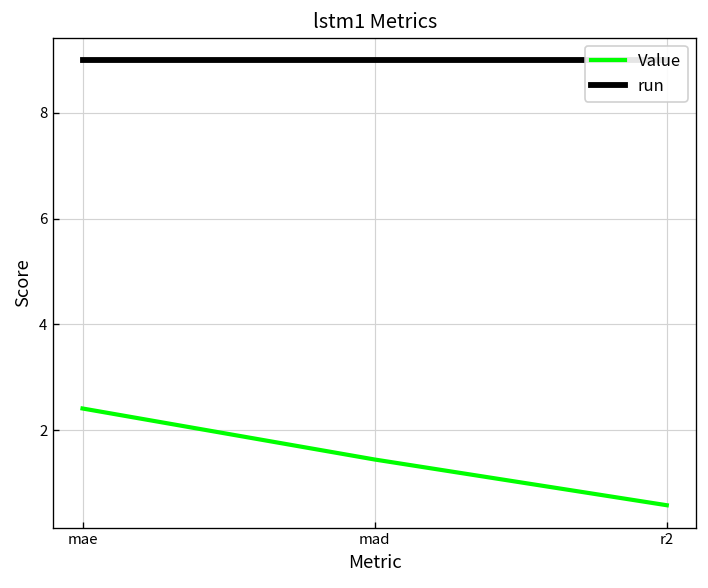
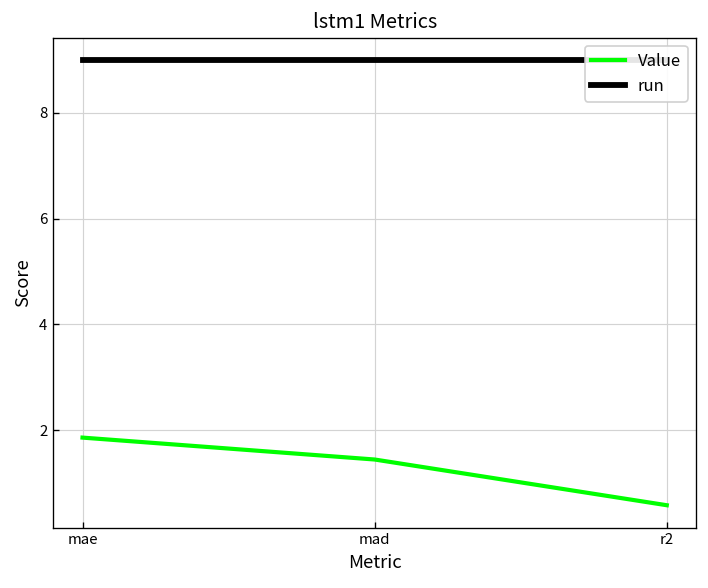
Value, mae: 2.4 -> 1.9
